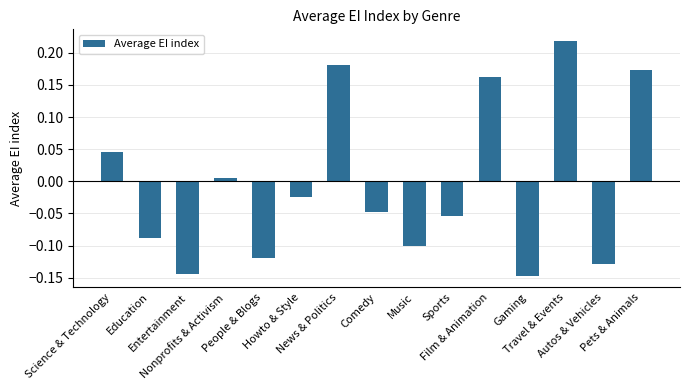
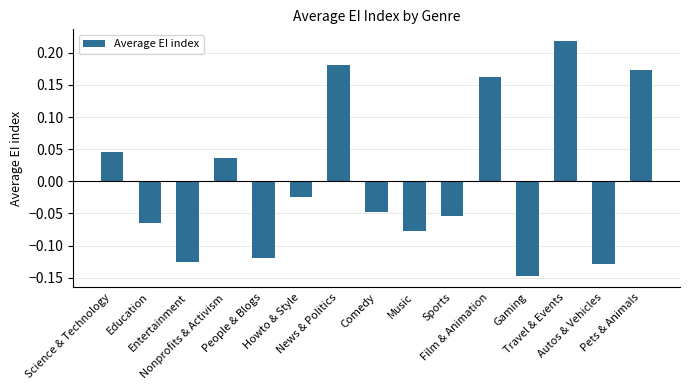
Education: -0.09 -> -0.07
Entertainment: -0.14 -> -0.12
Nonprofits & Activism: 0.00 -> 0.04
Music: -0.10 -> -0.08
